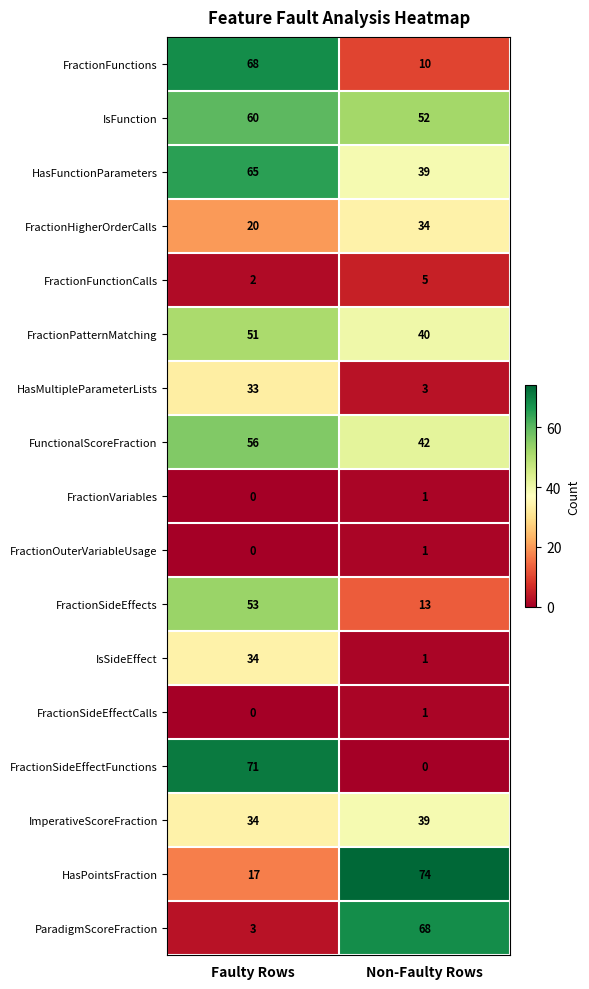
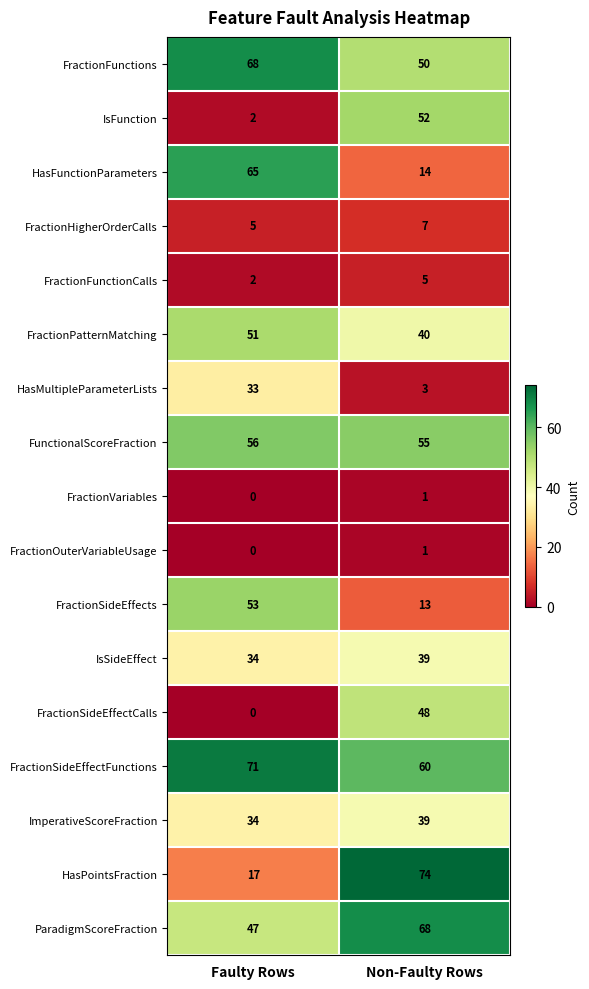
FractionFunctions, Non-Faulty Rows: 10 -> 50
IsFunction, Faulty Rows: 60 -> 2
HasFunctionParameters, Non-Faulty Rows: 39 -> 14
FractionHigherOrderCalls, Faulty Rows: 20 -> 5
FractionHigherOrderCalls, Non-Faulty Rows: 34 -> 7
FunctionalScoreFraction, Non-Faulty Rows: 42 -> 55
IsSideEffect, Non-Faulty Rows: 1 -> 39
FractionSideEffectCalls, Non-Faulty Rows: 1 -> 48
FractionSideEffectFunctions, Non-Faulty Rows: 0 -> 60
ParadigmScoreFraction, Faulty Rows: 3 -> 47
